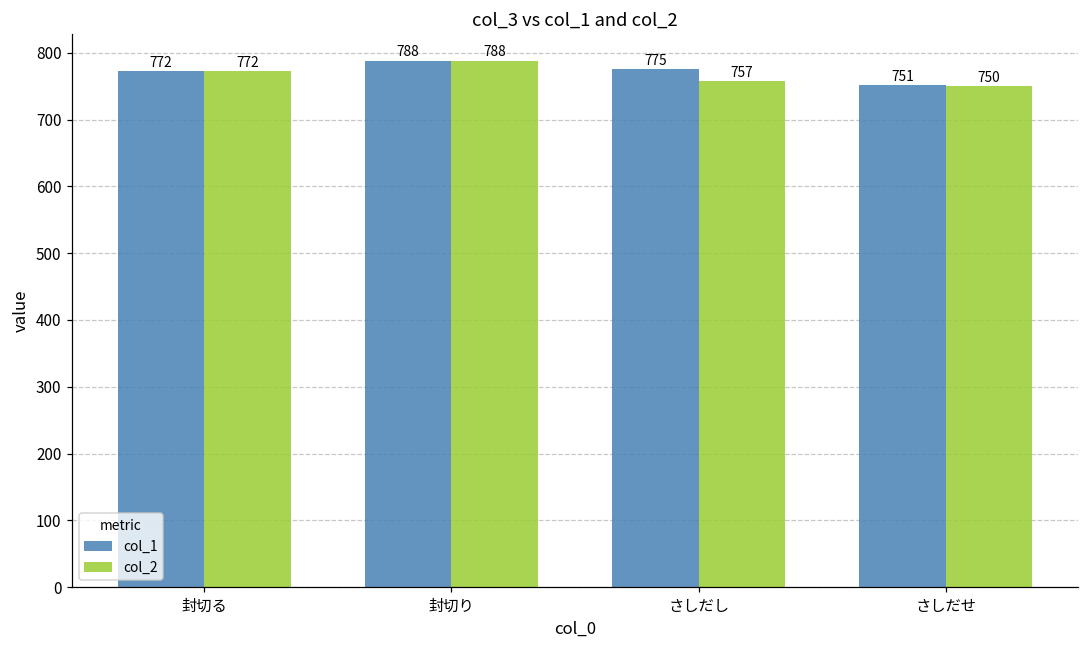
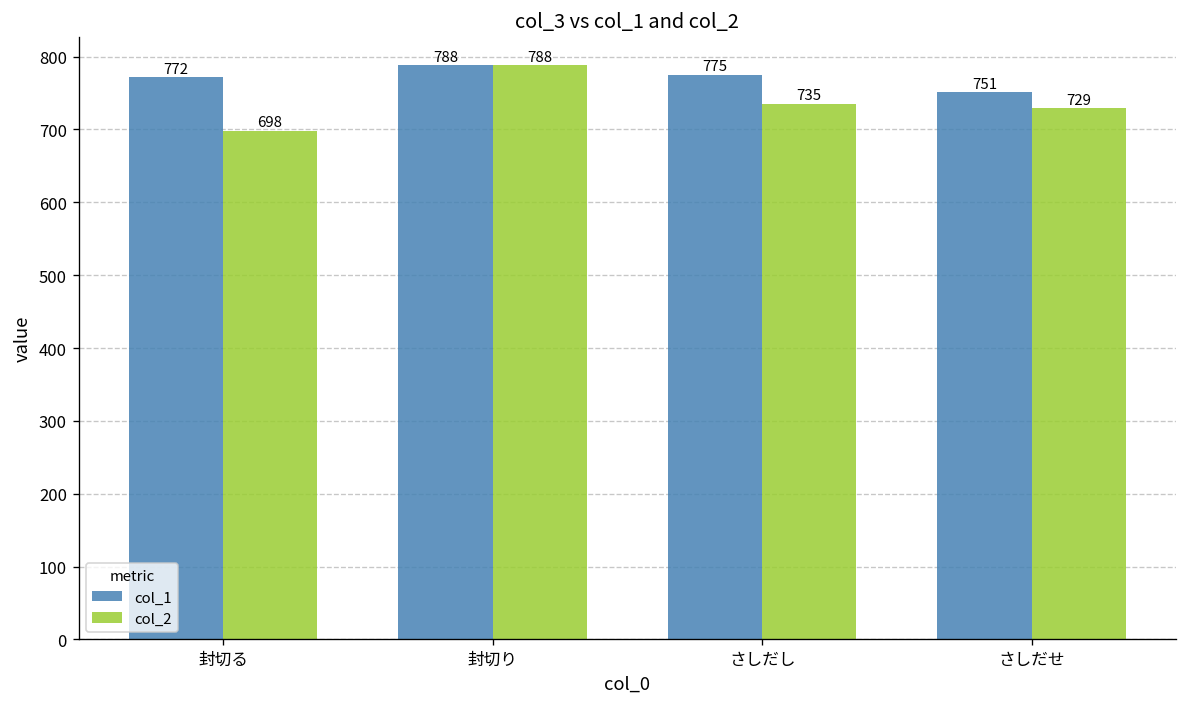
col_2, 封切る: 772 -> 698
col_2, さしだし: 757 -> 735
col_2, さしだせ: 750 -> 729
